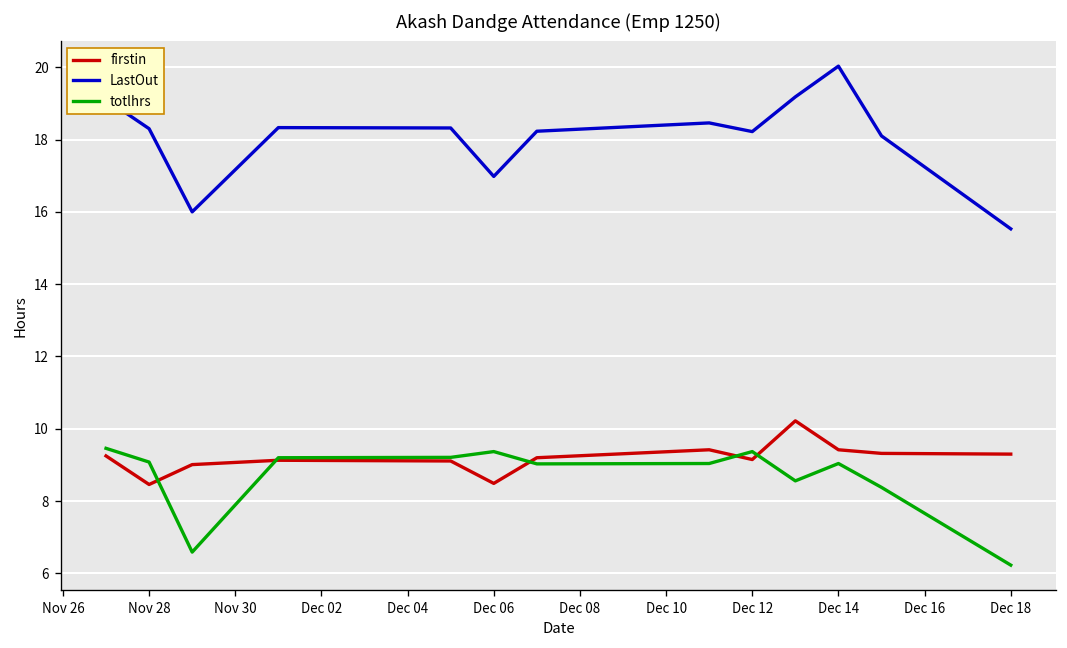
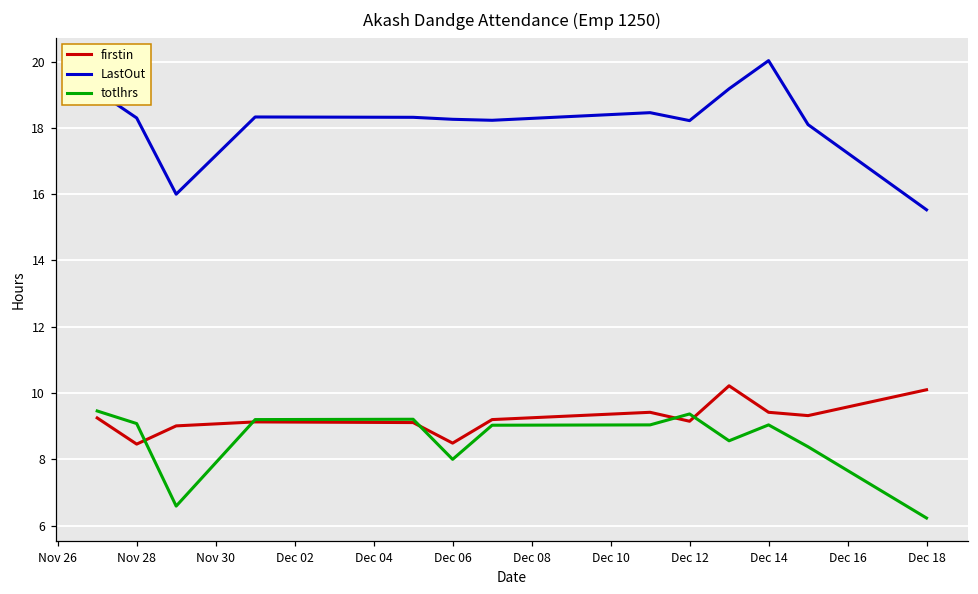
LastOut, Dec 06: 17.0 -> 18.3
totlhrs, Dec 06: 9.4 -> 8.0
firstin, Dec 18: 9.3 -> 10.1
